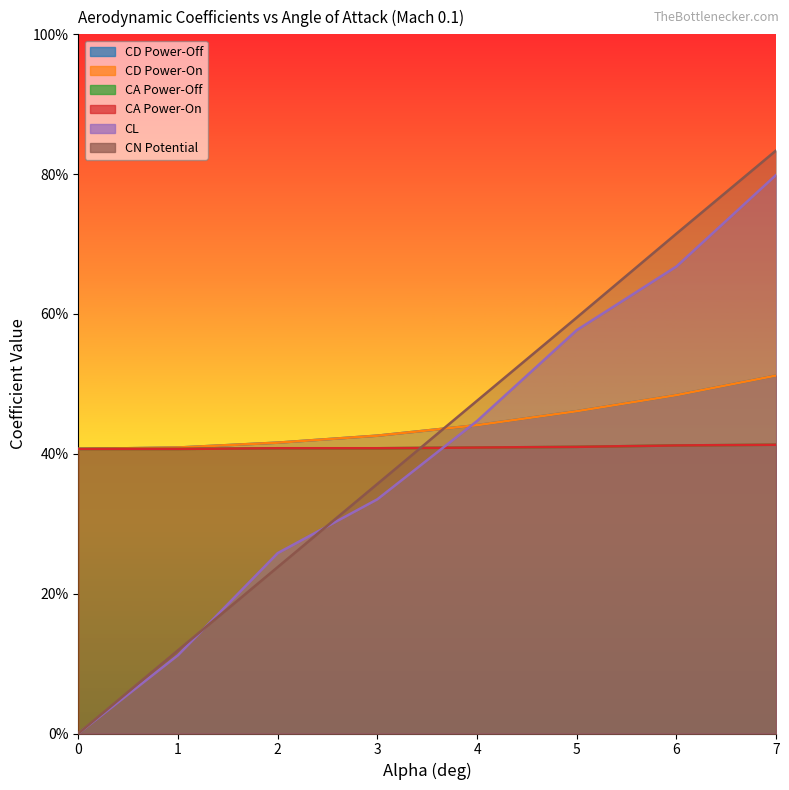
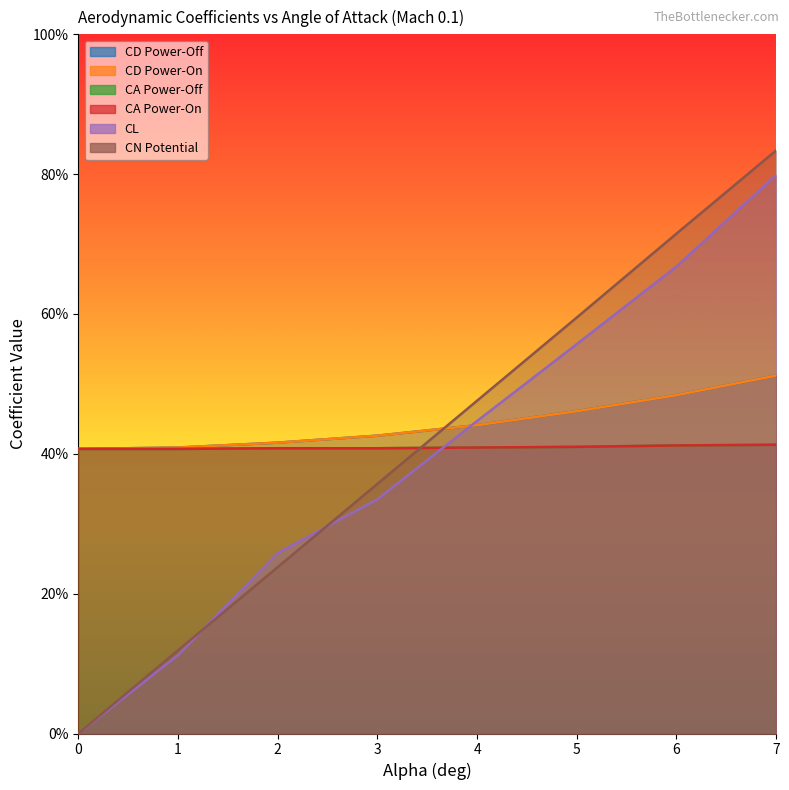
CL, 5: 58% -> 56%
